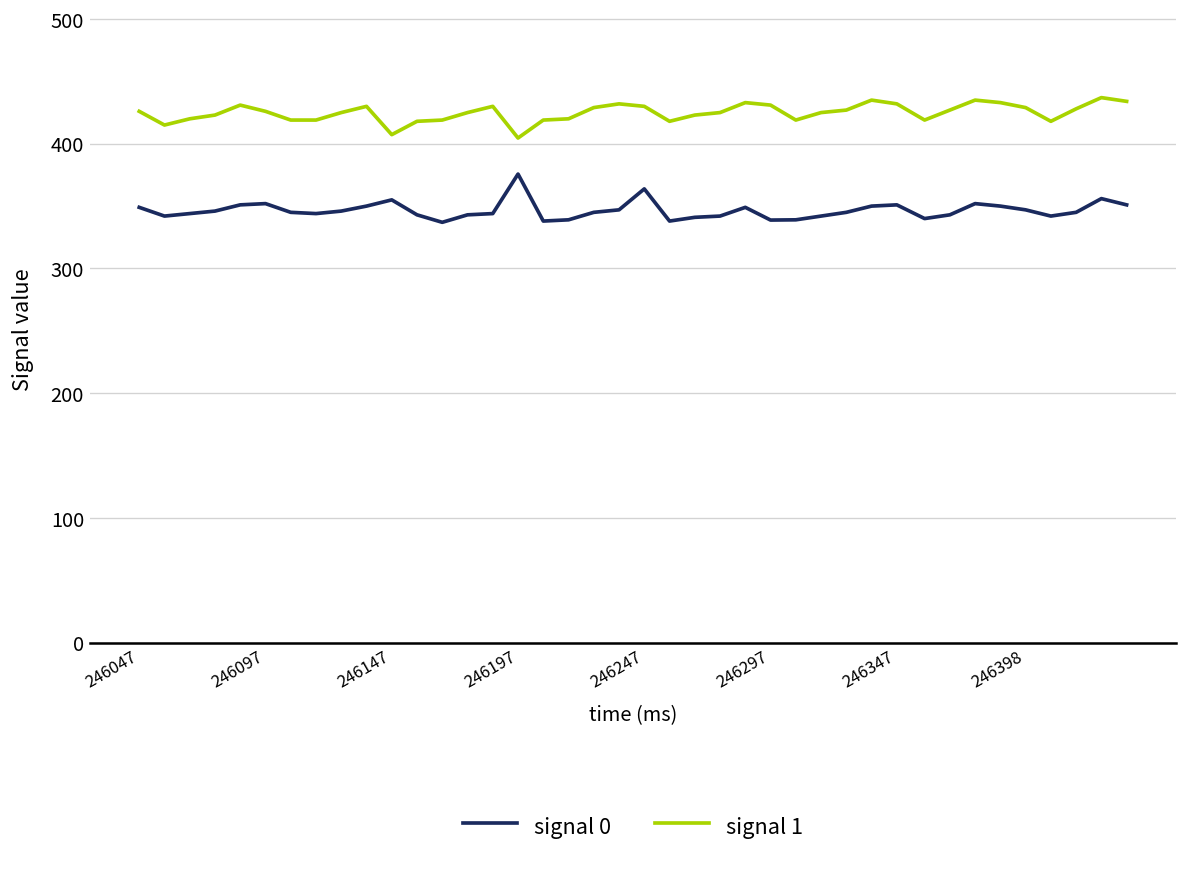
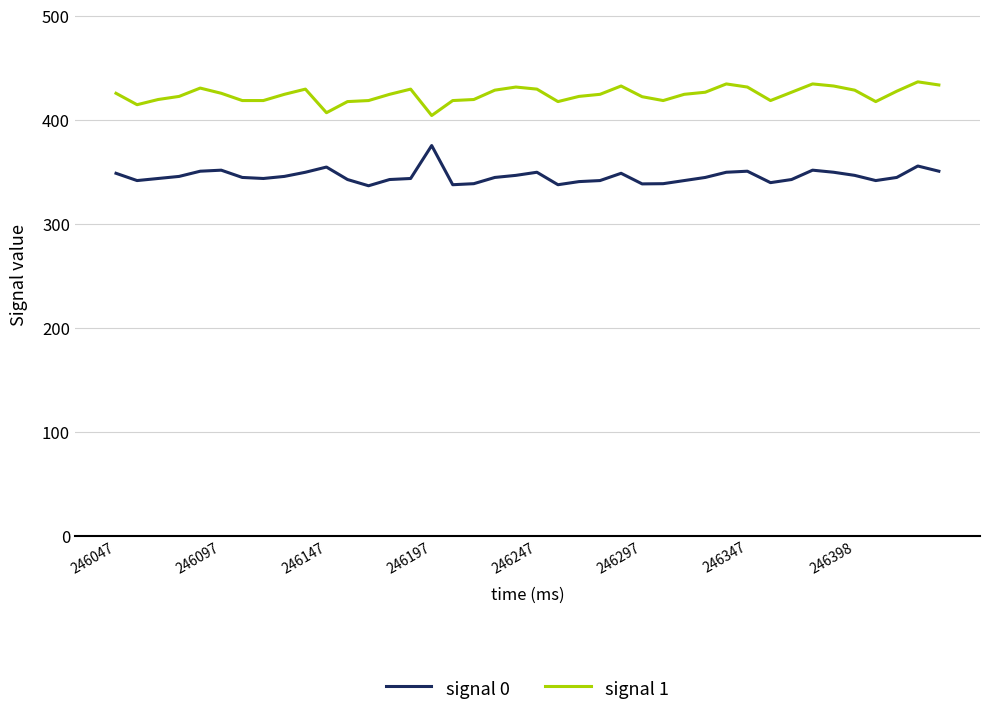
signal 0, 246247: 364 -> 350
signal 1, 246297: 431 -> 423
